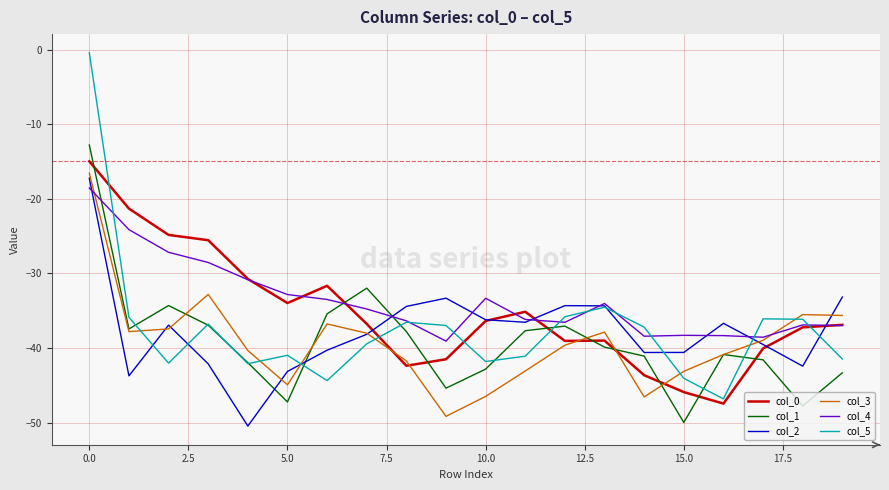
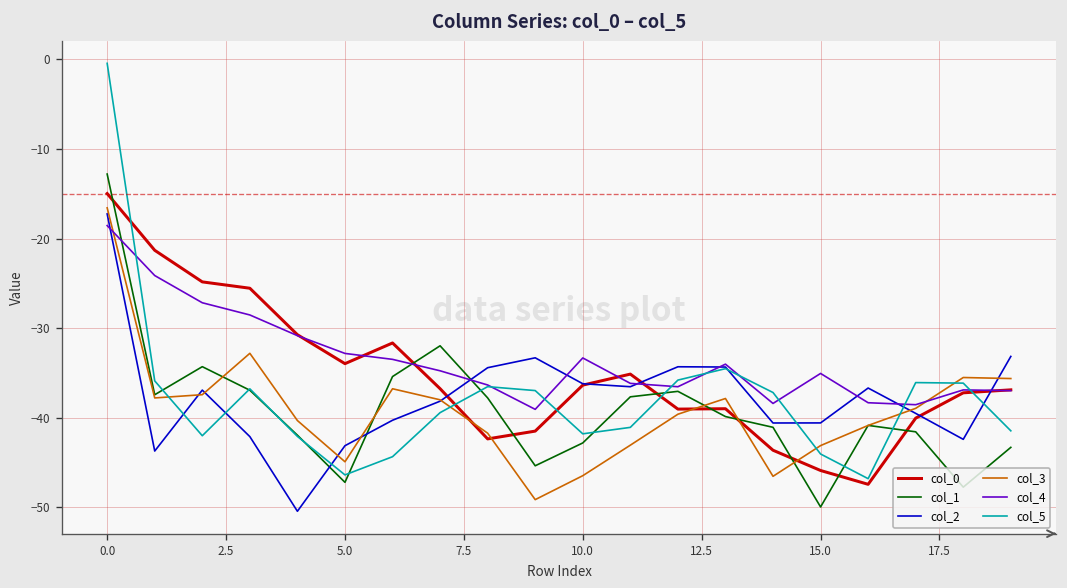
col_5, 5.0: -41 -> -46
col_4, 15.0: -38 -> -35
